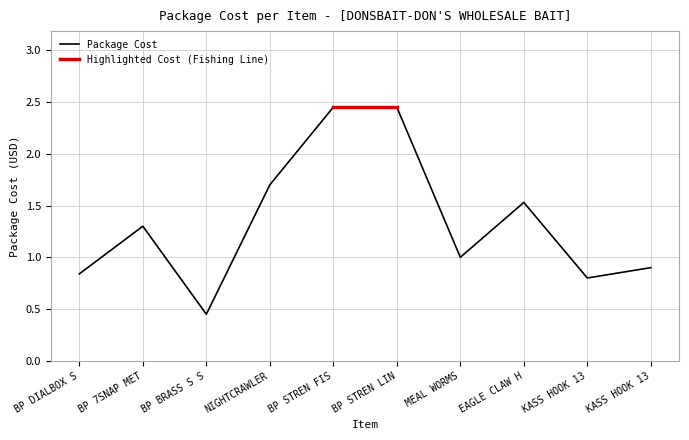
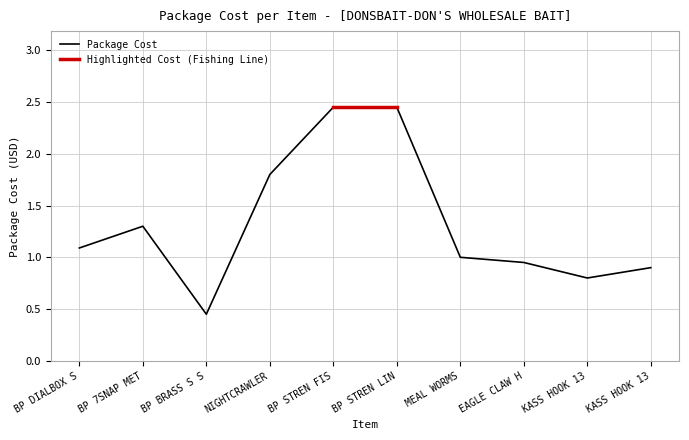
Package Cost, BP DIALBOX S: 0.84 -> 1.09
Package Cost, NIGHTCRAWLER: 1.7 -> 1.8
Package Cost, EAGLE CLAW H: 1.53 -> 0.95
